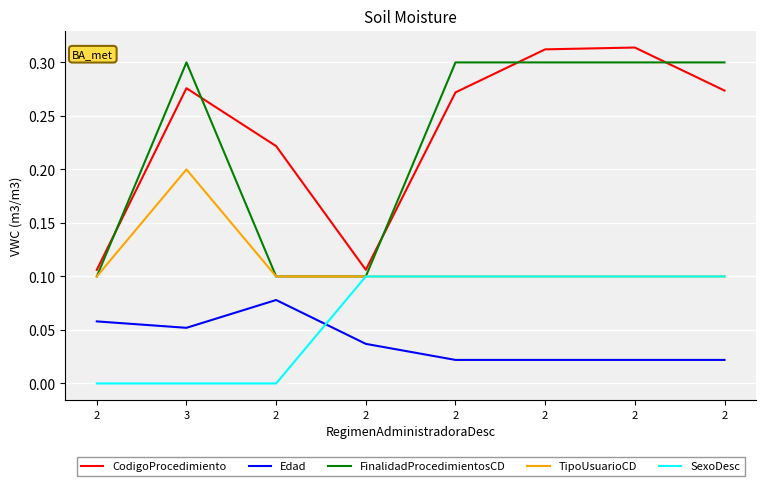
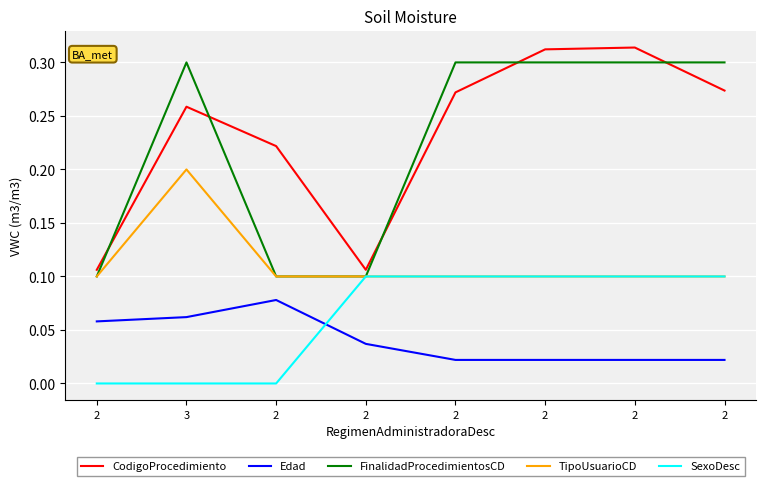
CodigoProcedimiento, 3: 0.276 -> 0.259
Edad, 3: 0.052 -> 0.062
